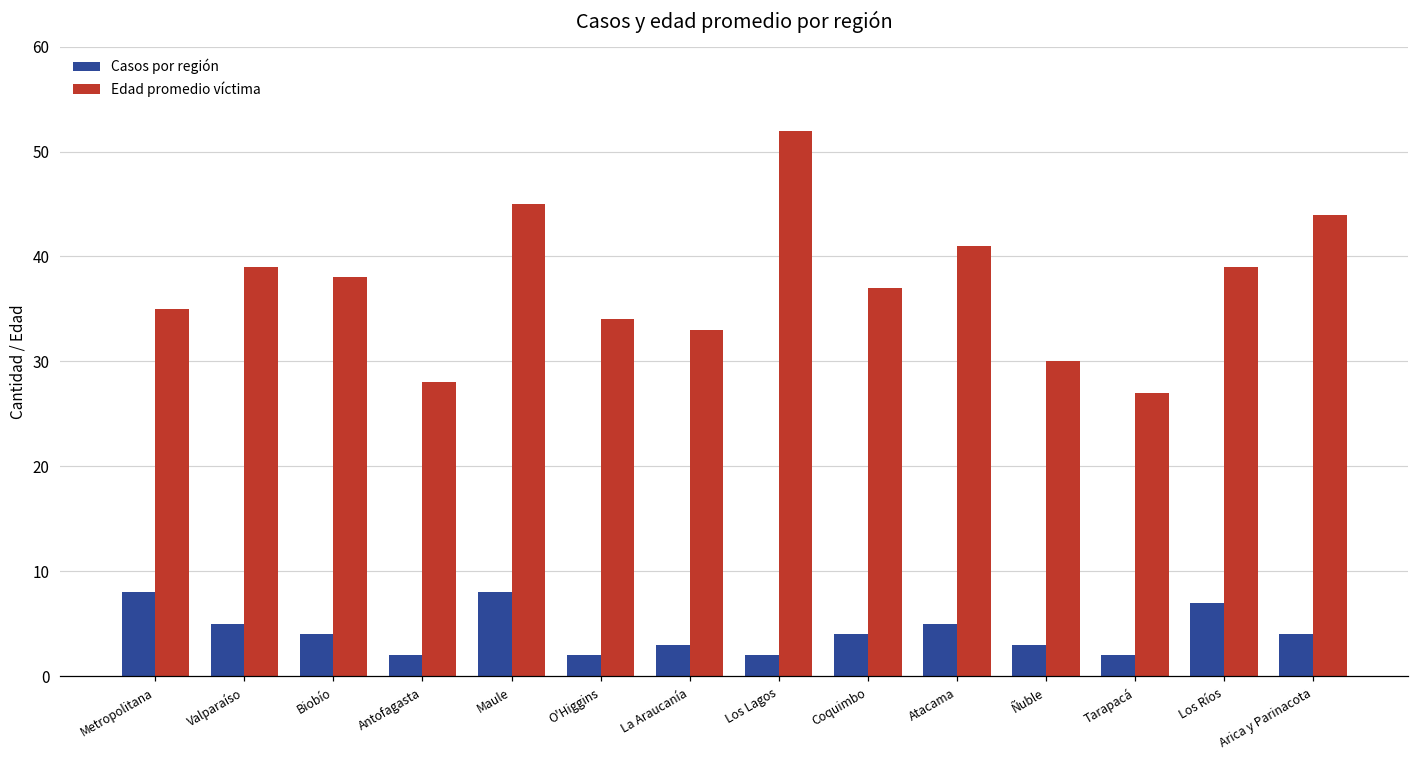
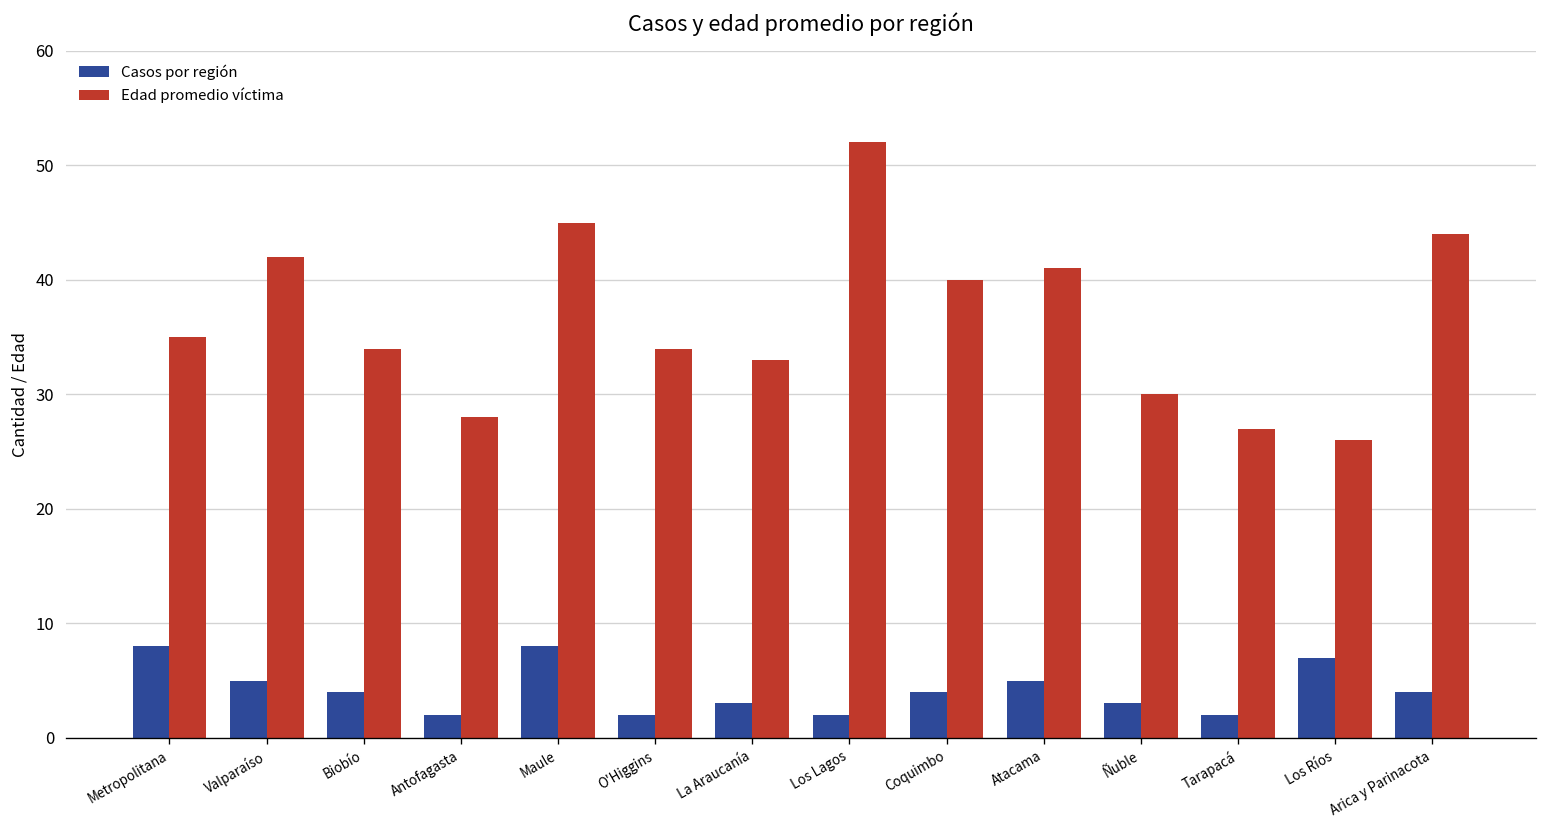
Edad promedio víctima, Valparaíso: 39 -> 42
Edad promedio víctima, Biobío: 38 -> 34
Edad promedio víctima, Coquimbo: 37 -> 40
Edad promedio víctima, Los Ríos: 39 -> 26
